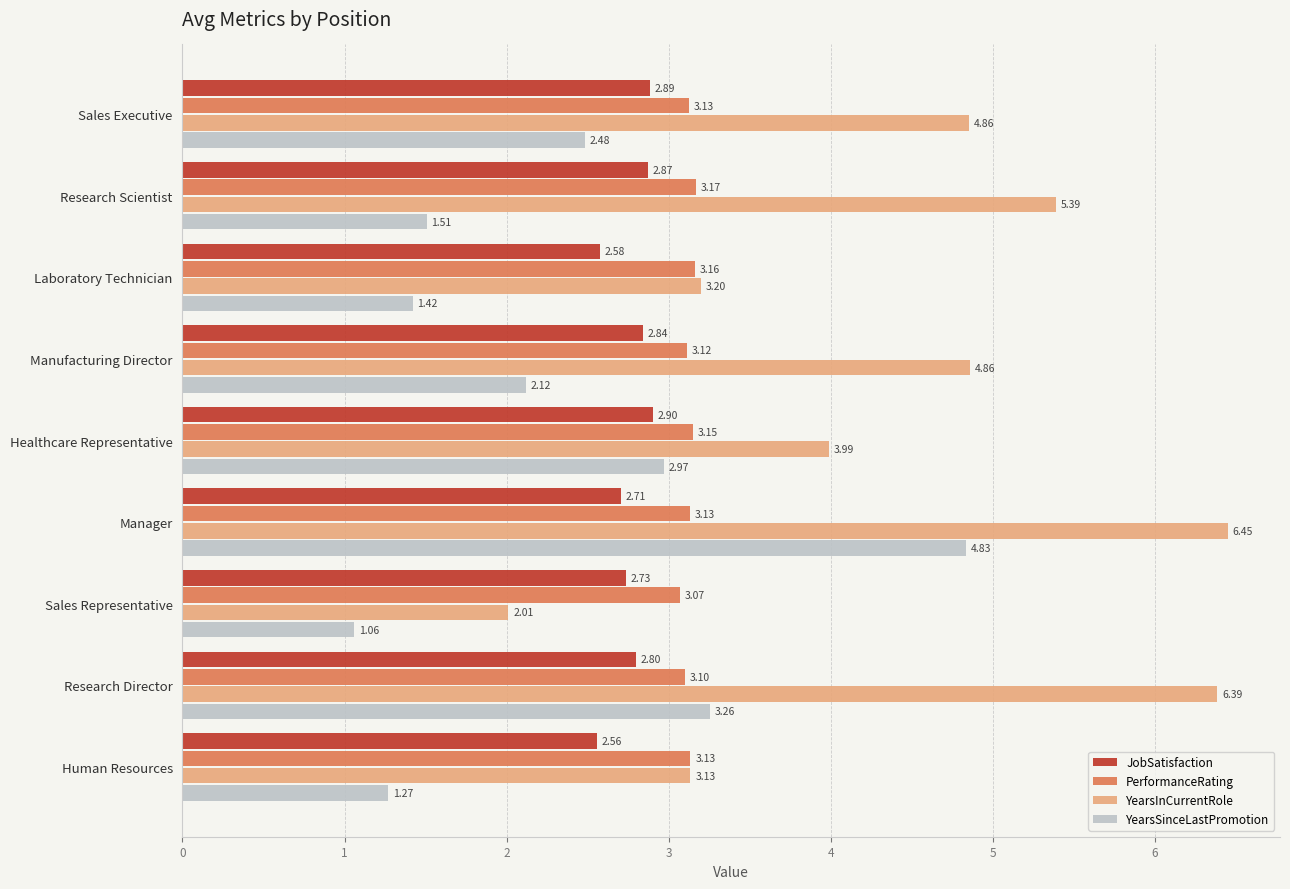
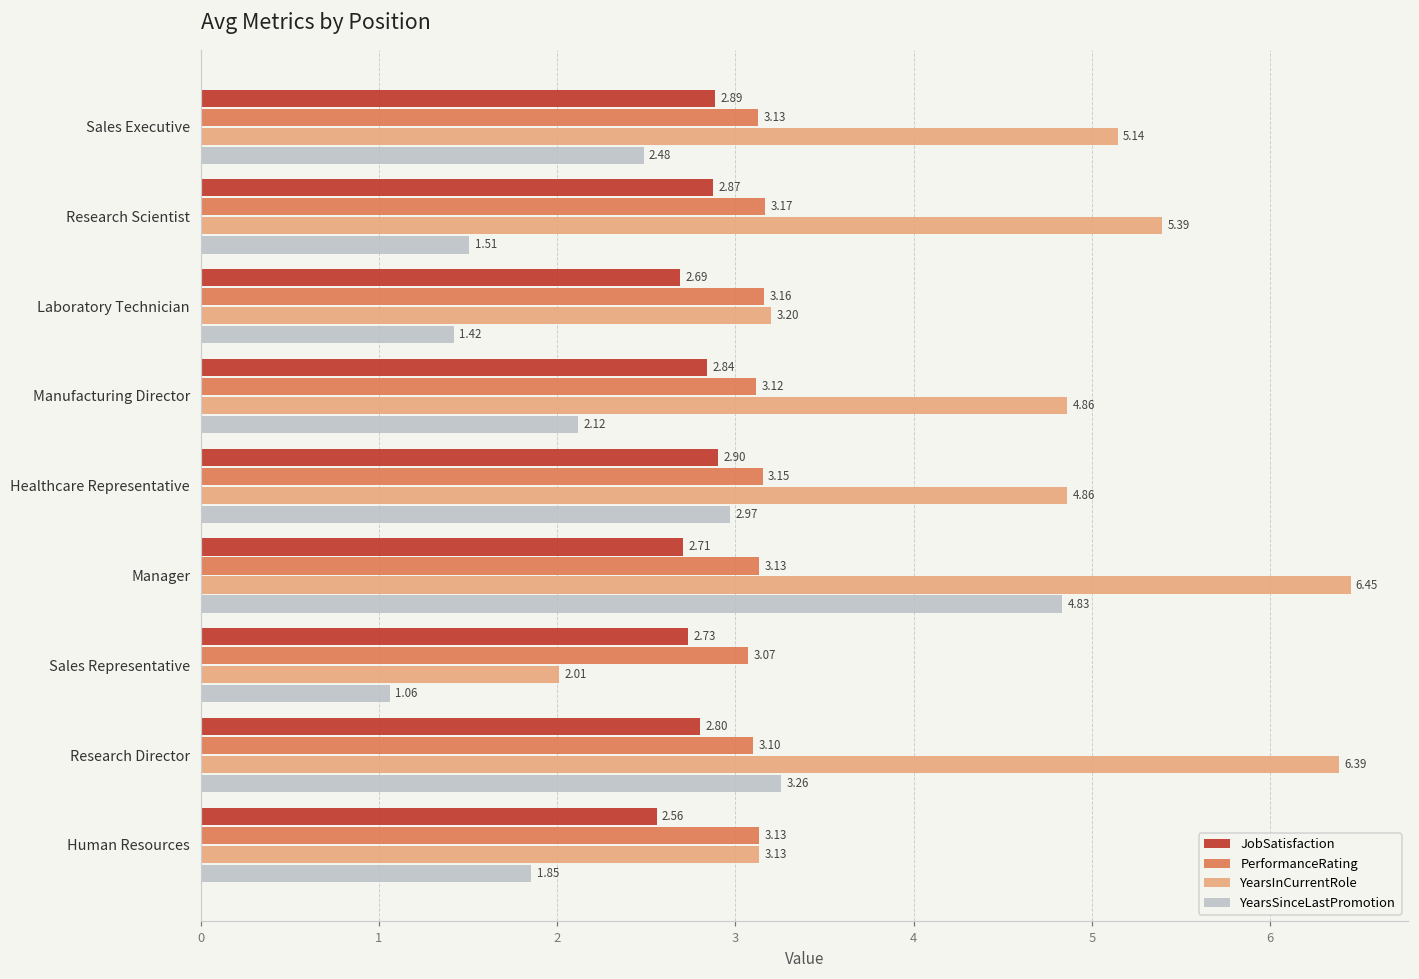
YearsInCurrentRole, Sales Executive: 4.86 -> 5.14
JobSatisfaction, Laboratory Technician: 2.58 -> 2.69
YearsInCurrentRole, Healthcare Representative: 3.99 -> 4.86
YearsSinceLastPromotion, Human Resources: 1.27 -> 1.85
